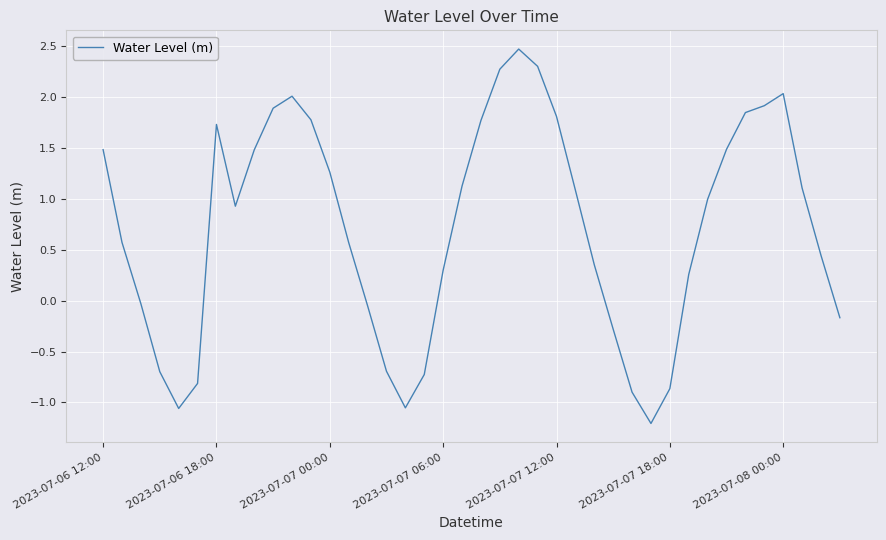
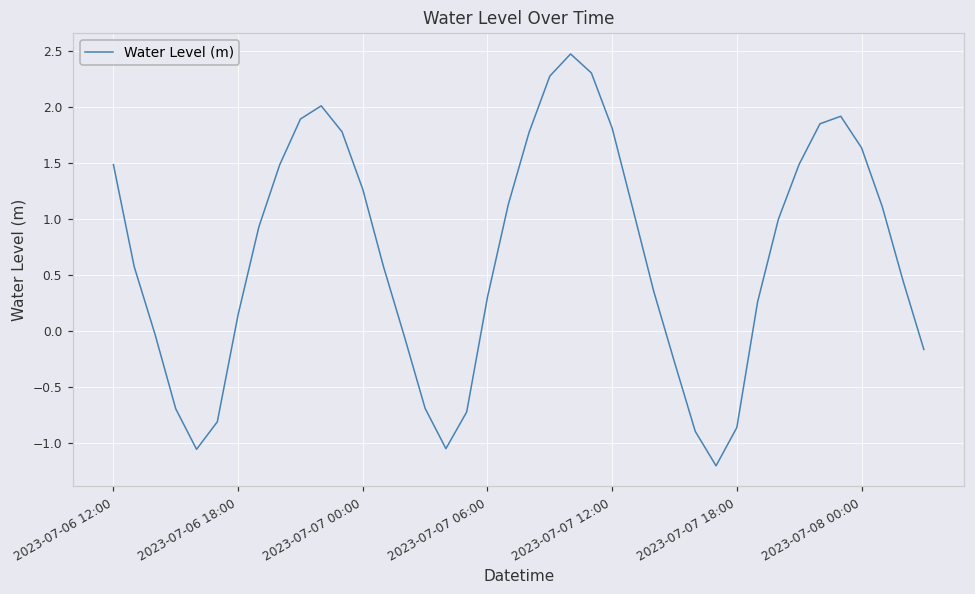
2023-07-06 18:00: 1.73 -> 0.14
2023-07-08 00:00: 2.03 -> 1.63
